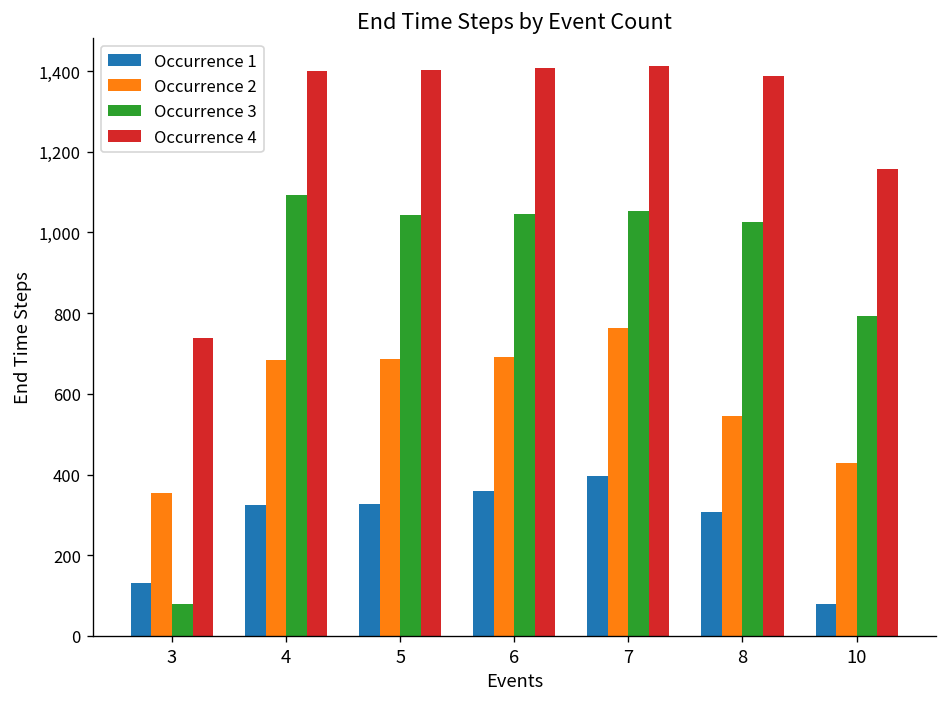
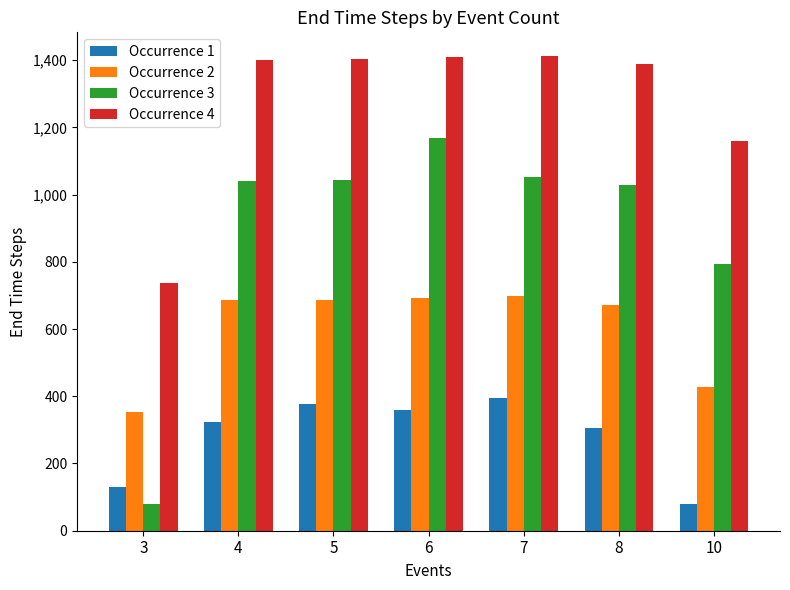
Occurrence 3, 4: 1,090 -> 1,040
Occurrence 1, 5: 330 -> 380
Occurrence 3, 6: 1,050 -> 1,170
Occurrence 2, 7: 760 -> 700
Occurrence 2, 8: 540 -> 670
